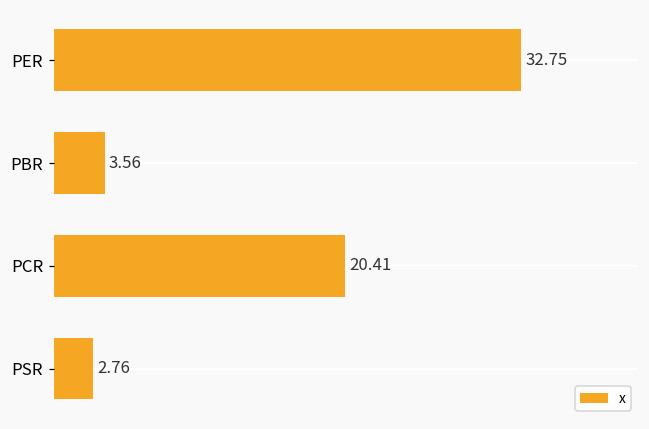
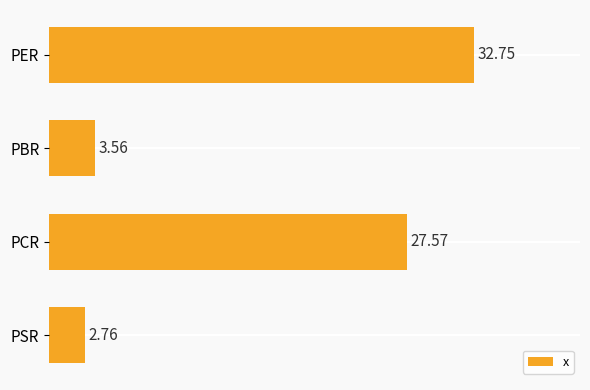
PCR: 20.41 -> 27.57
